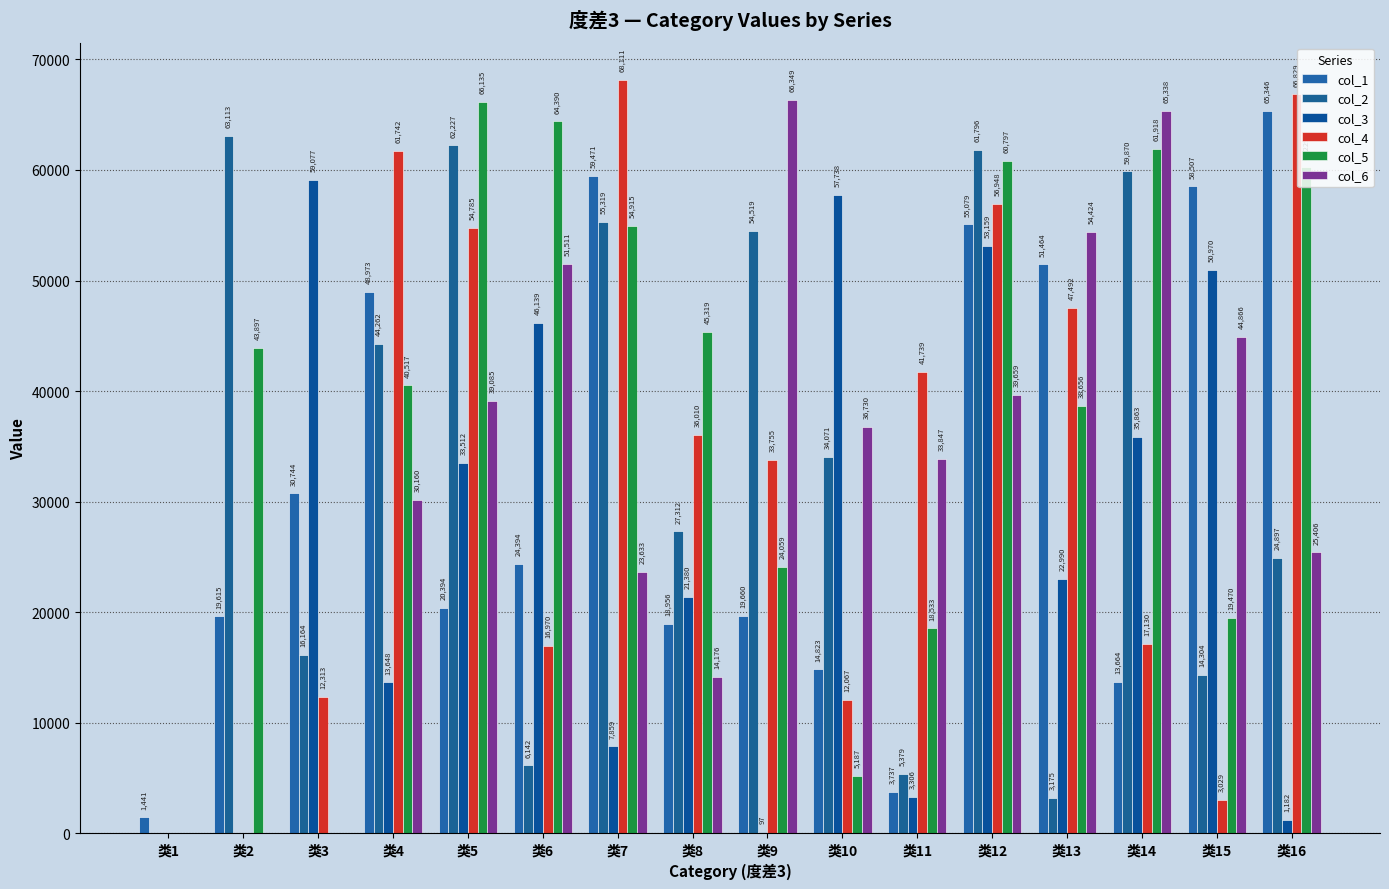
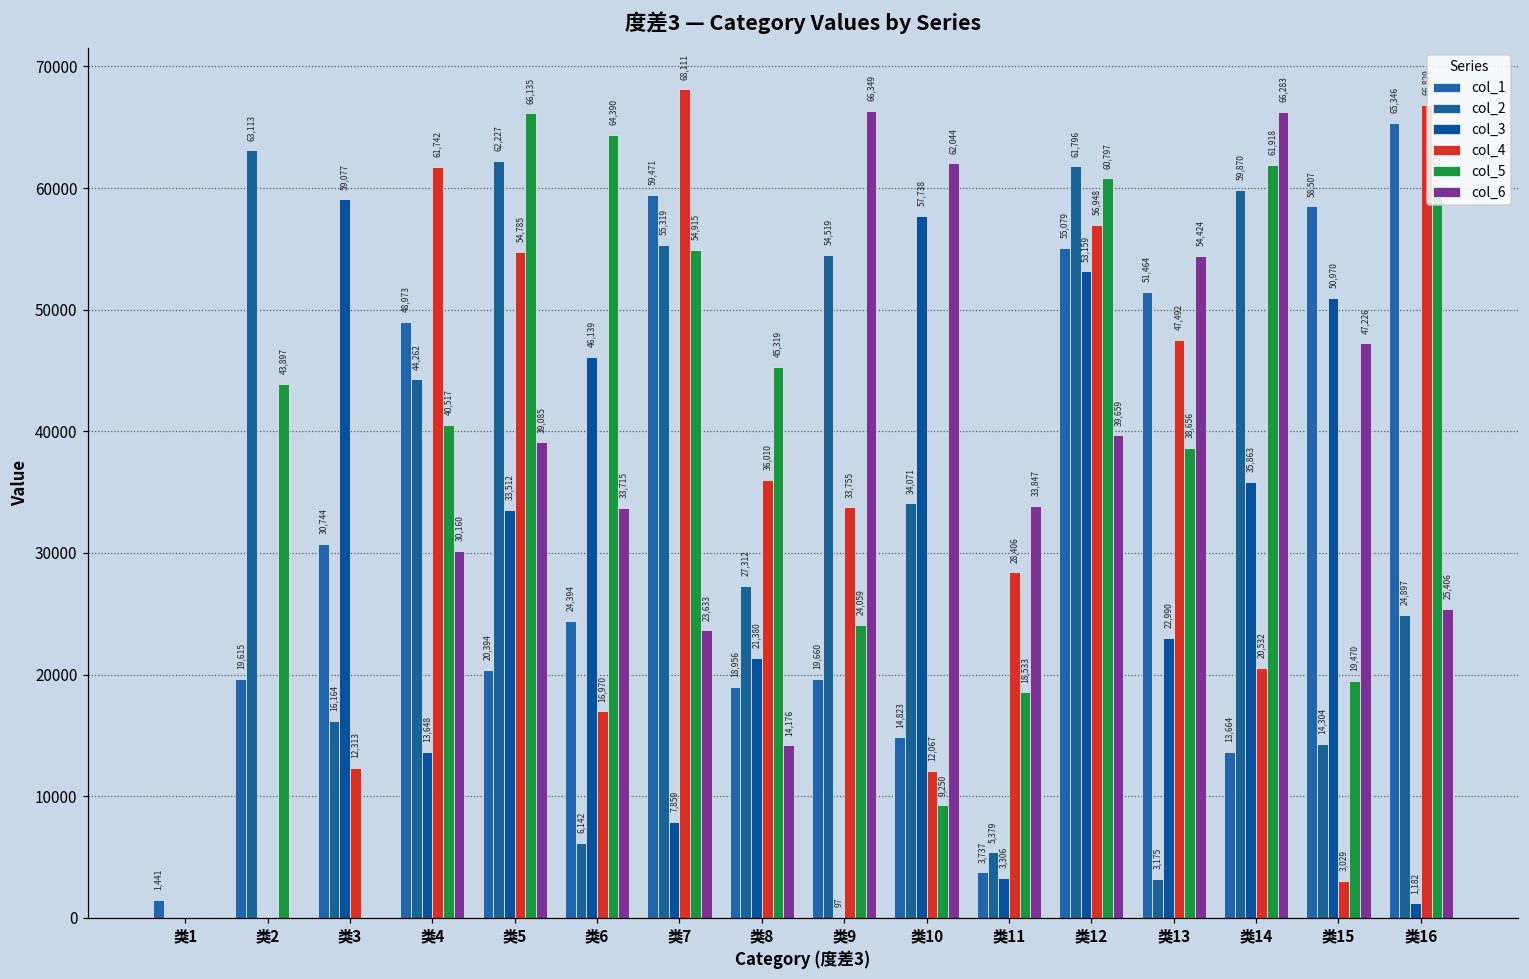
col_6, 类6: 51,511 -> 33,715
col_5, 类10: 5,187 -> 9,250
col_6, 类10: 36,730 -> 62,044
col_4, 类11: 41,739 -> 28,406
col_4, 类14: 17,130 -> 20,532
col_6, 类14: 65,338 -> 66,283
col_6, 类15: 44,866 -> 47,226
